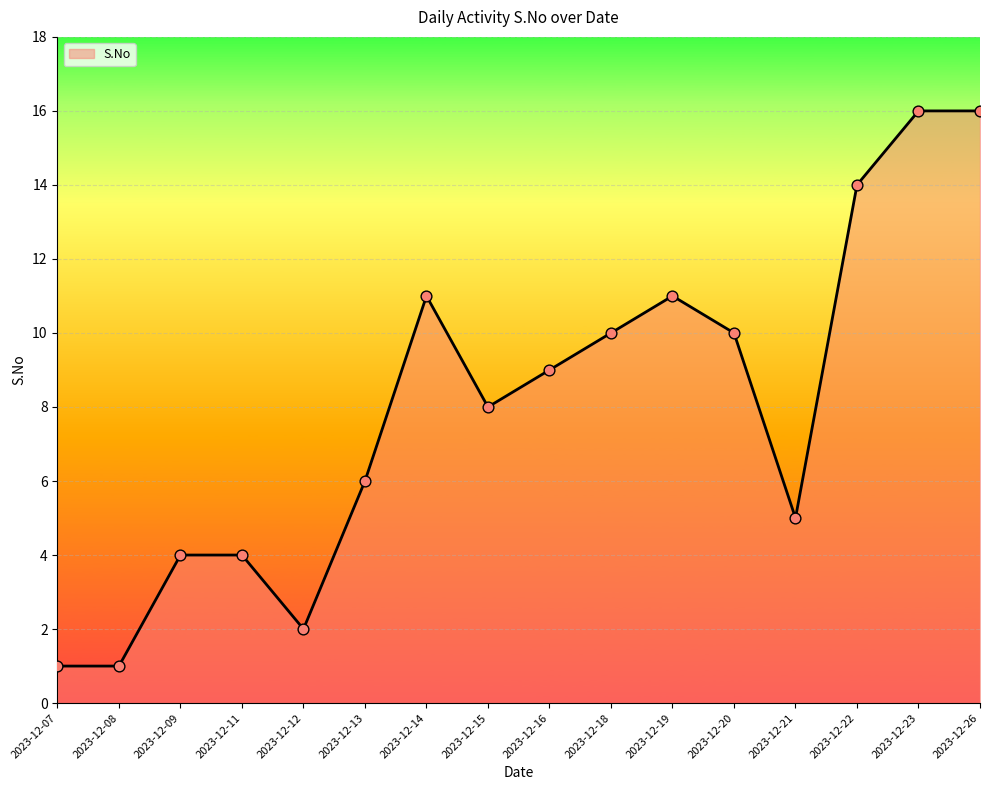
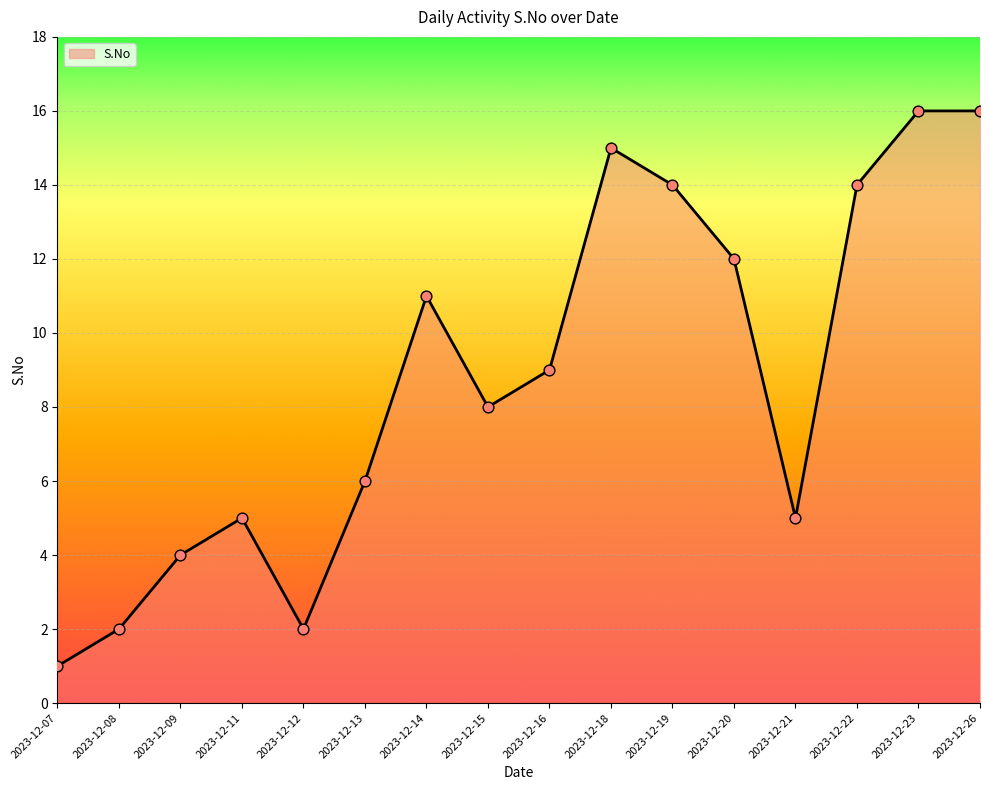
2023-12-08: 1 -> 2
2023-12-11: 4 -> 5
2023-12-18: 10 -> 15
2023-12-19: 11 -> 14
2023-12-20: 10 -> 12
